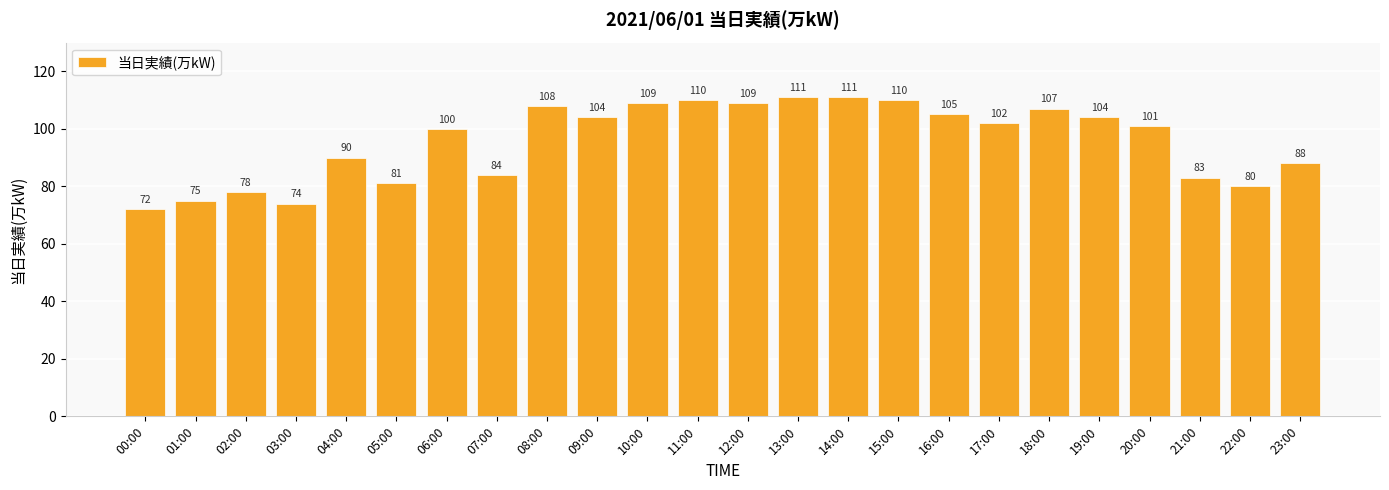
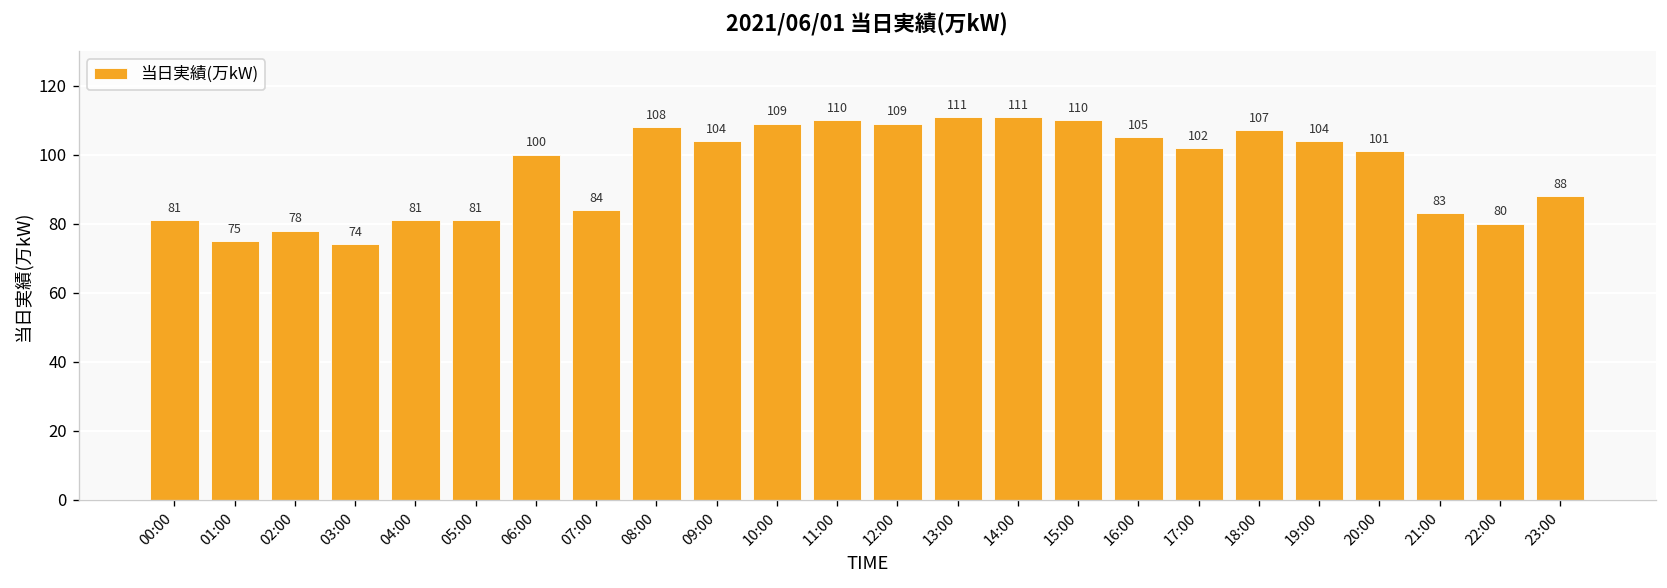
00:00: 72 -> 81
04:00: 90 -> 81
